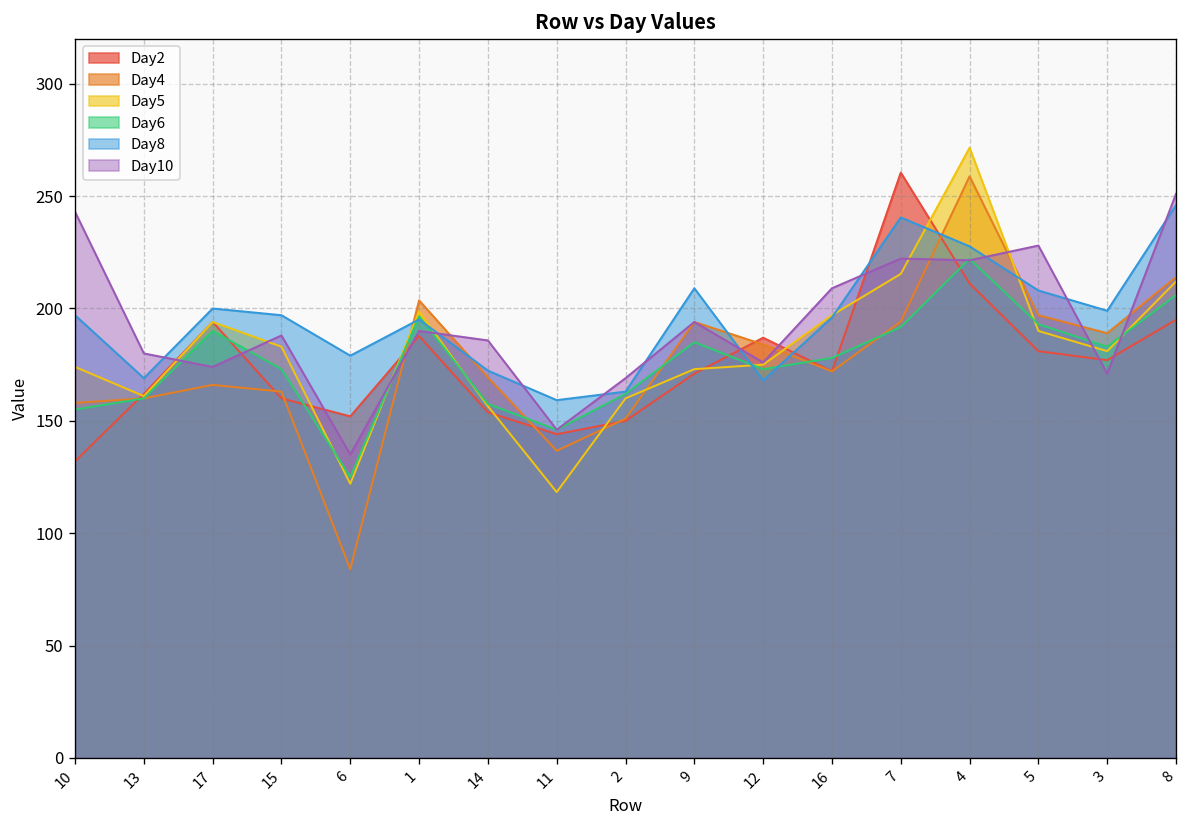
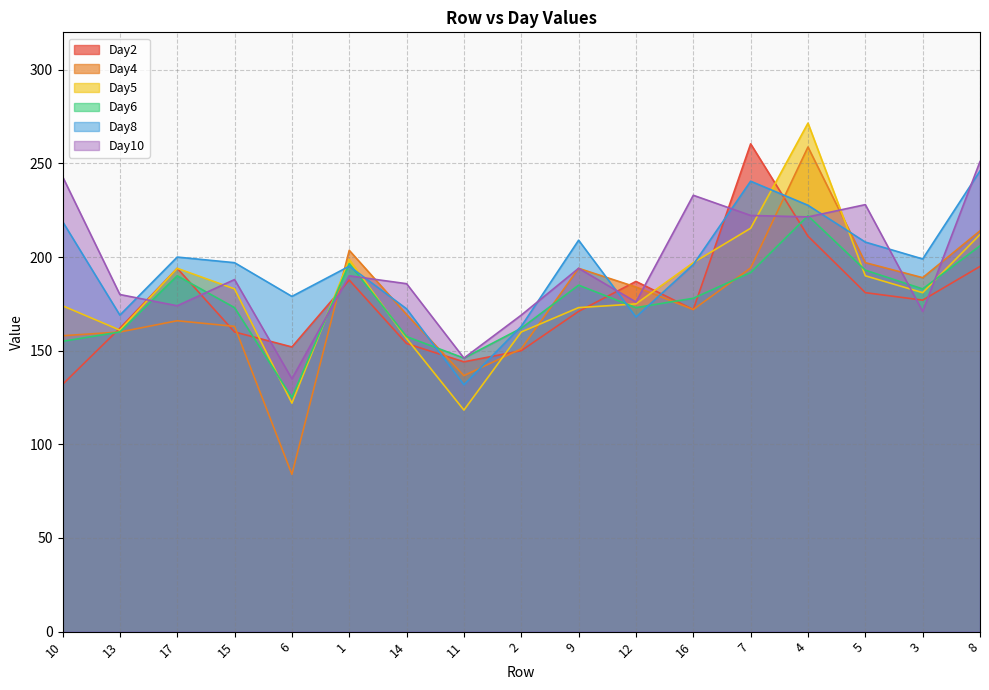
Day8, 10: 197 -> 219
Day8, 11: 159 -> 132
Day10, 16: 209 -> 233
